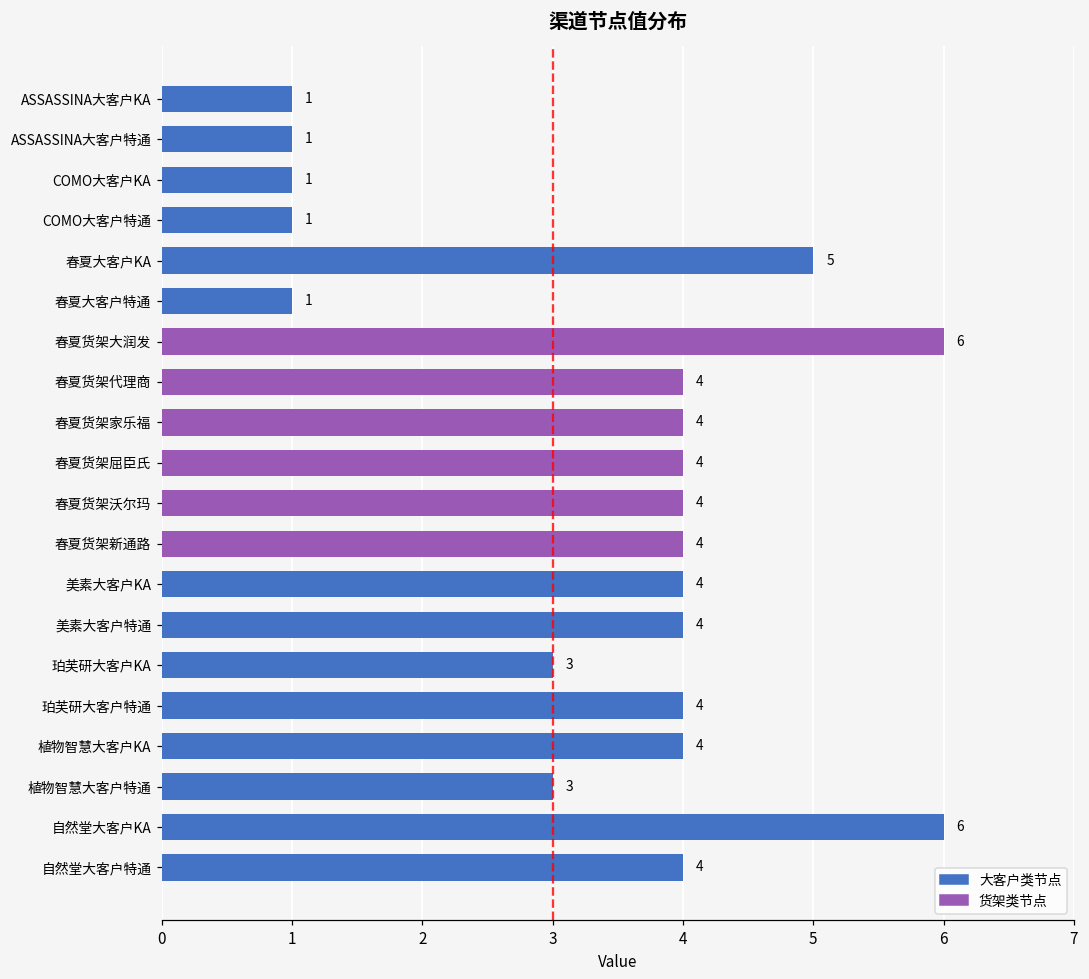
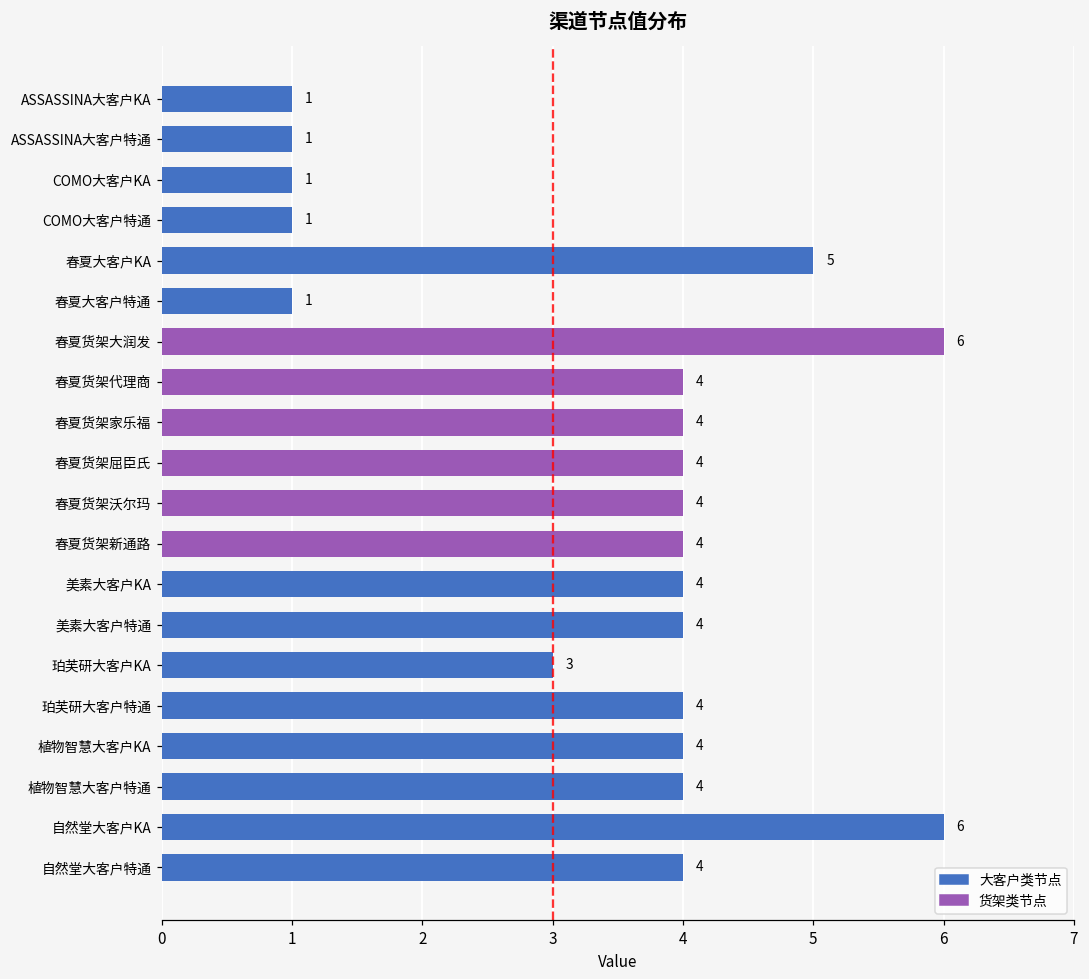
植物智慧大客户特通: 3 -> 4
